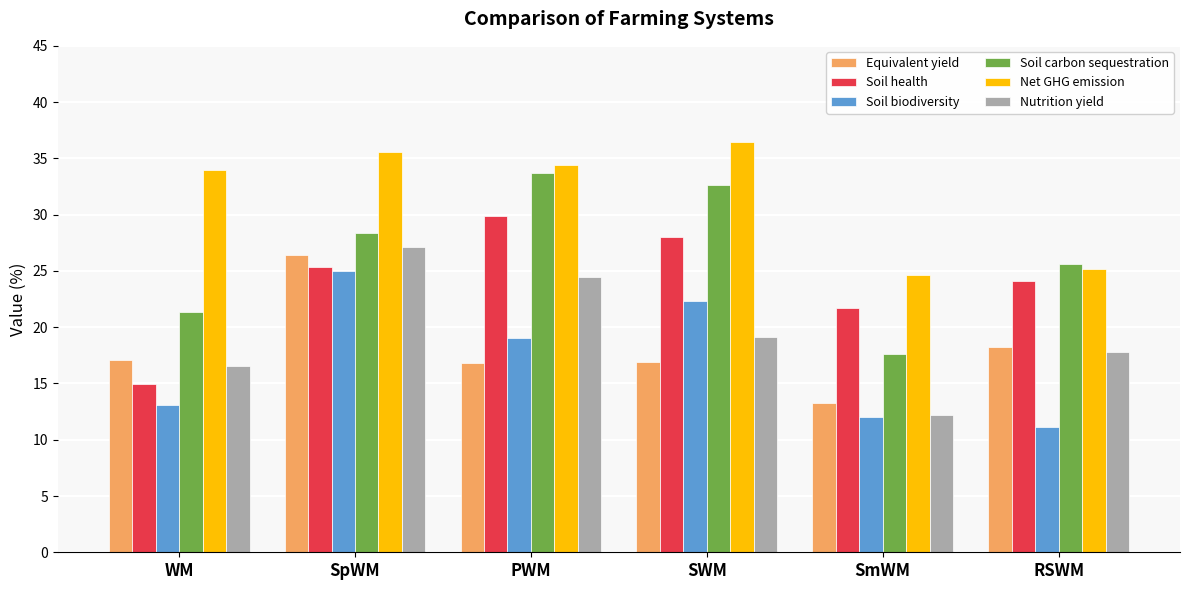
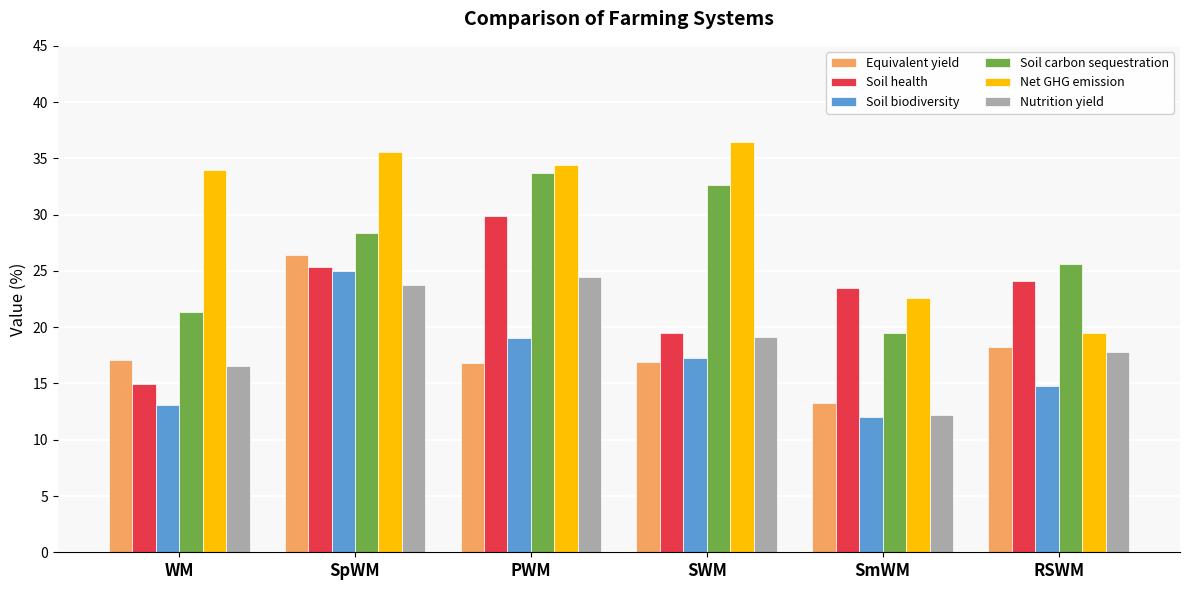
Nutrition yield, SpWM: 27.2 -> 23.8
Soil health, SWM: 28.0 -> 19.5
Soil biodiversity, SWM: 22.3 -> 17.3
Soil health, SmWM: 21.7 -> 23.5
Soil carbon sequestration, SmWM: 17.6 -> 19.5
Net GHG emission, SmWM: 24.6 -> 22.6
Soil biodiversity, RSWM: 11.2 -> 14.8
Net GHG emission, RSWM: 25.2 -> 19.4
